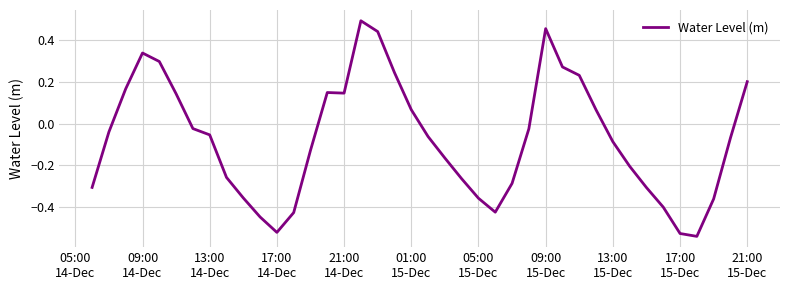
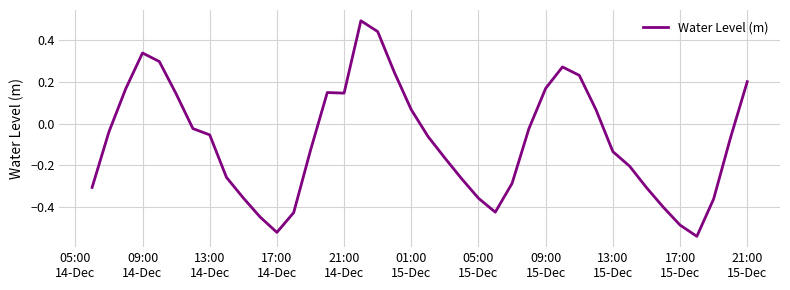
09:00 15-Dec: 0.46 -> 0.17
13:00 15-Dec: -0.09 -> -0.13
17:00 15-Dec: -0.53 -> -0.49
